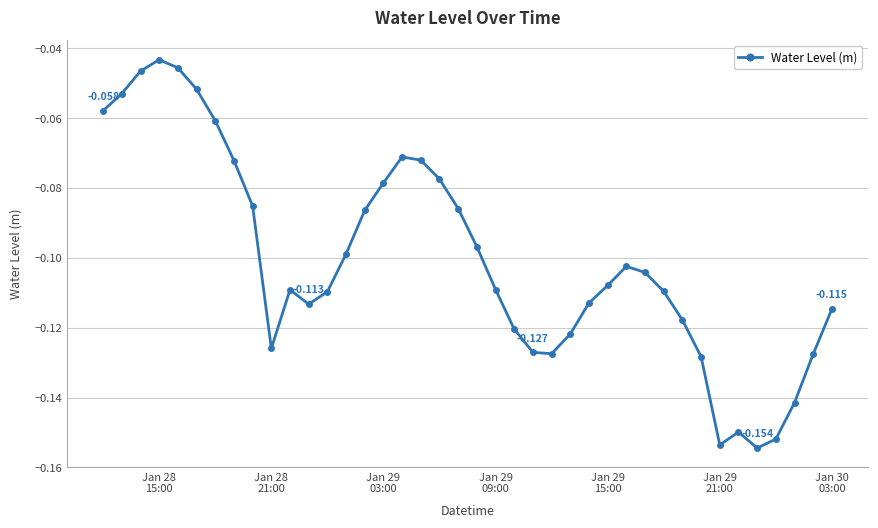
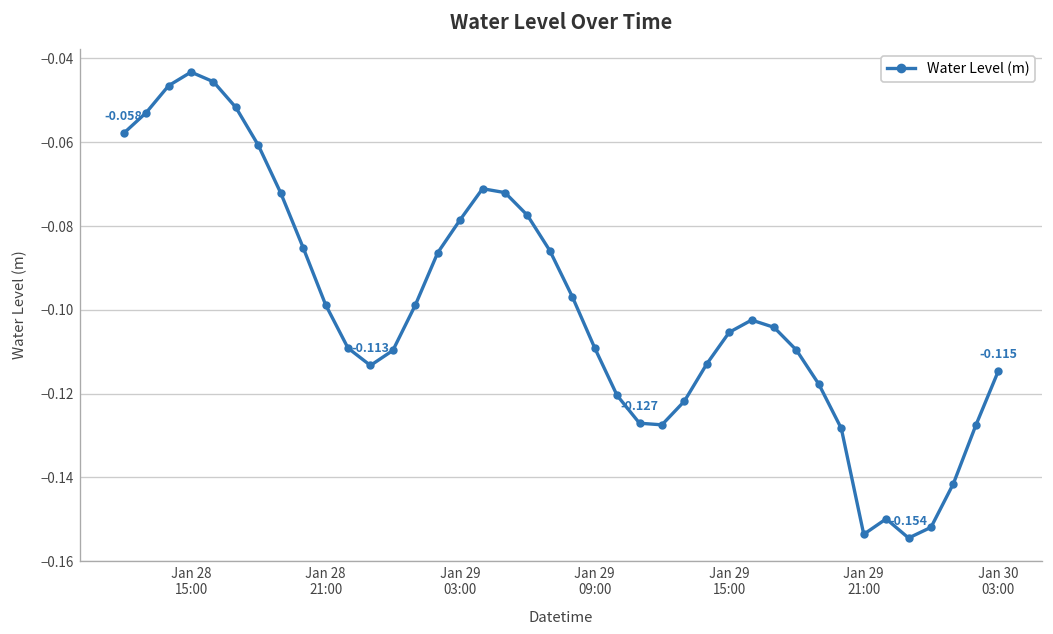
Jan 28 21:00: -0.126 -> -0.099
Jan 29 15:00: -0.108 -> -0.105
